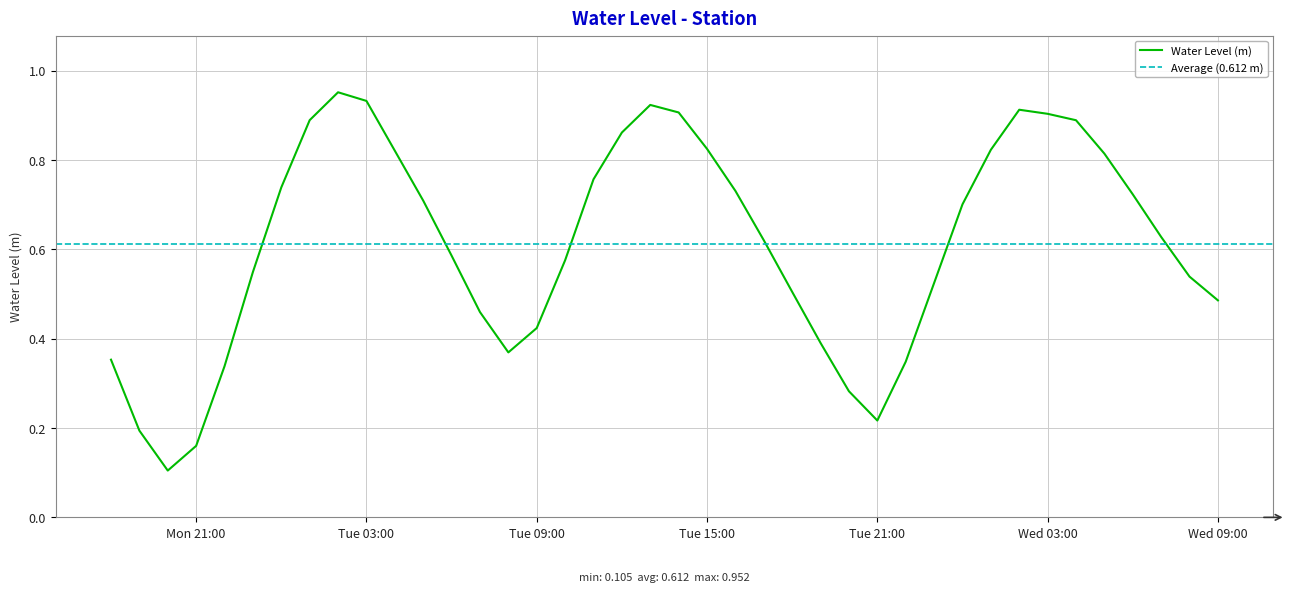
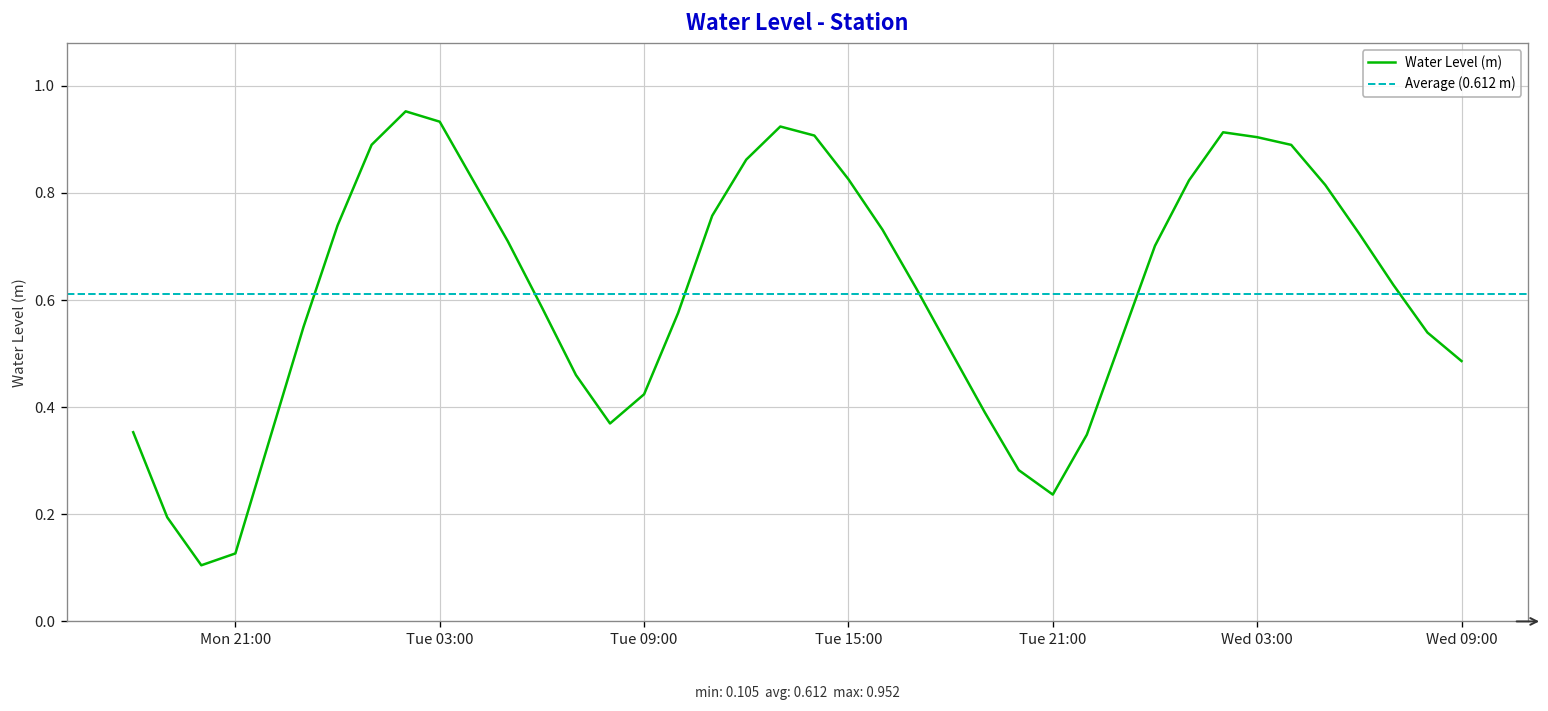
Mon 21:00: 0.16 -> 0.13
Tue 21:00: 0.22 -> 0.24
